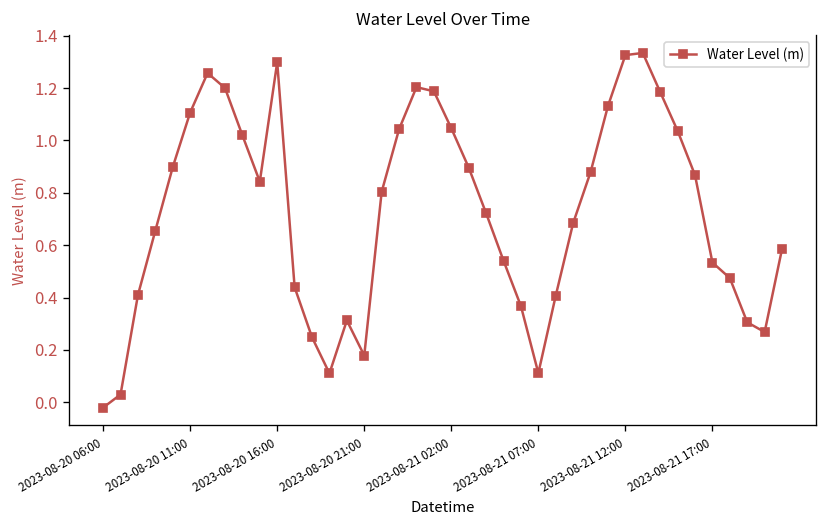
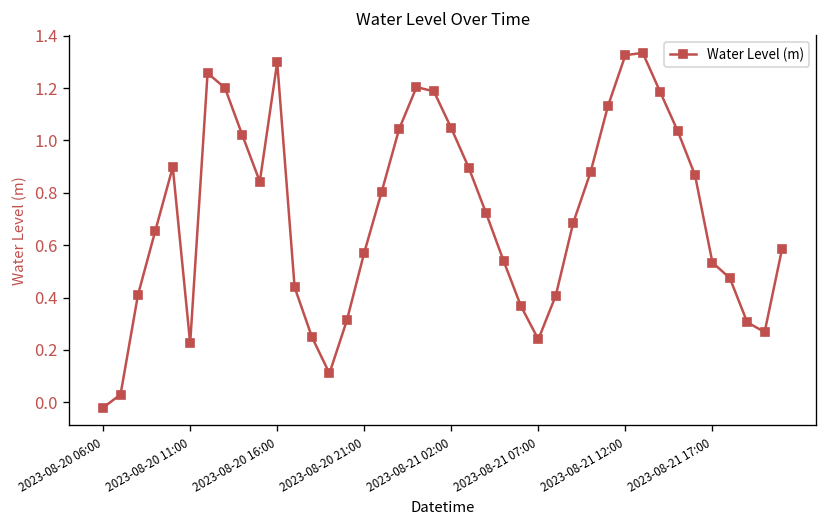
2023-08-20 11:00: 1.11 -> 0.23
2023-08-20 21:00: 0.18 -> 0.57
2023-08-21 07:00: 0.11 -> 0.24
